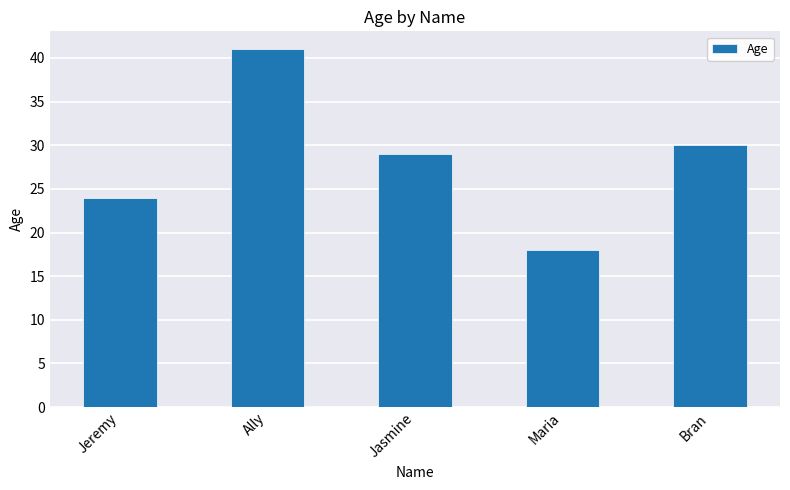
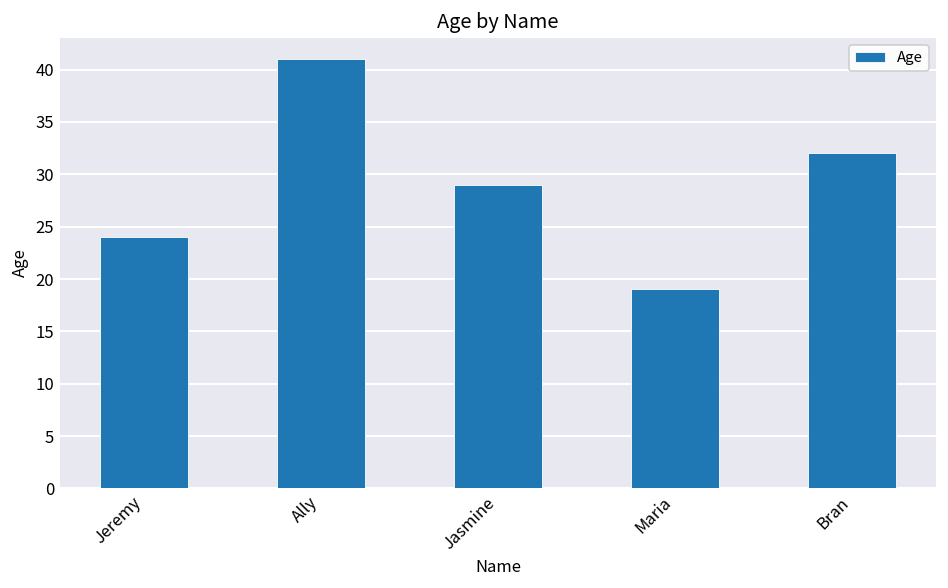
Maria: 18 -> 19
Bran: 30 -> 32
